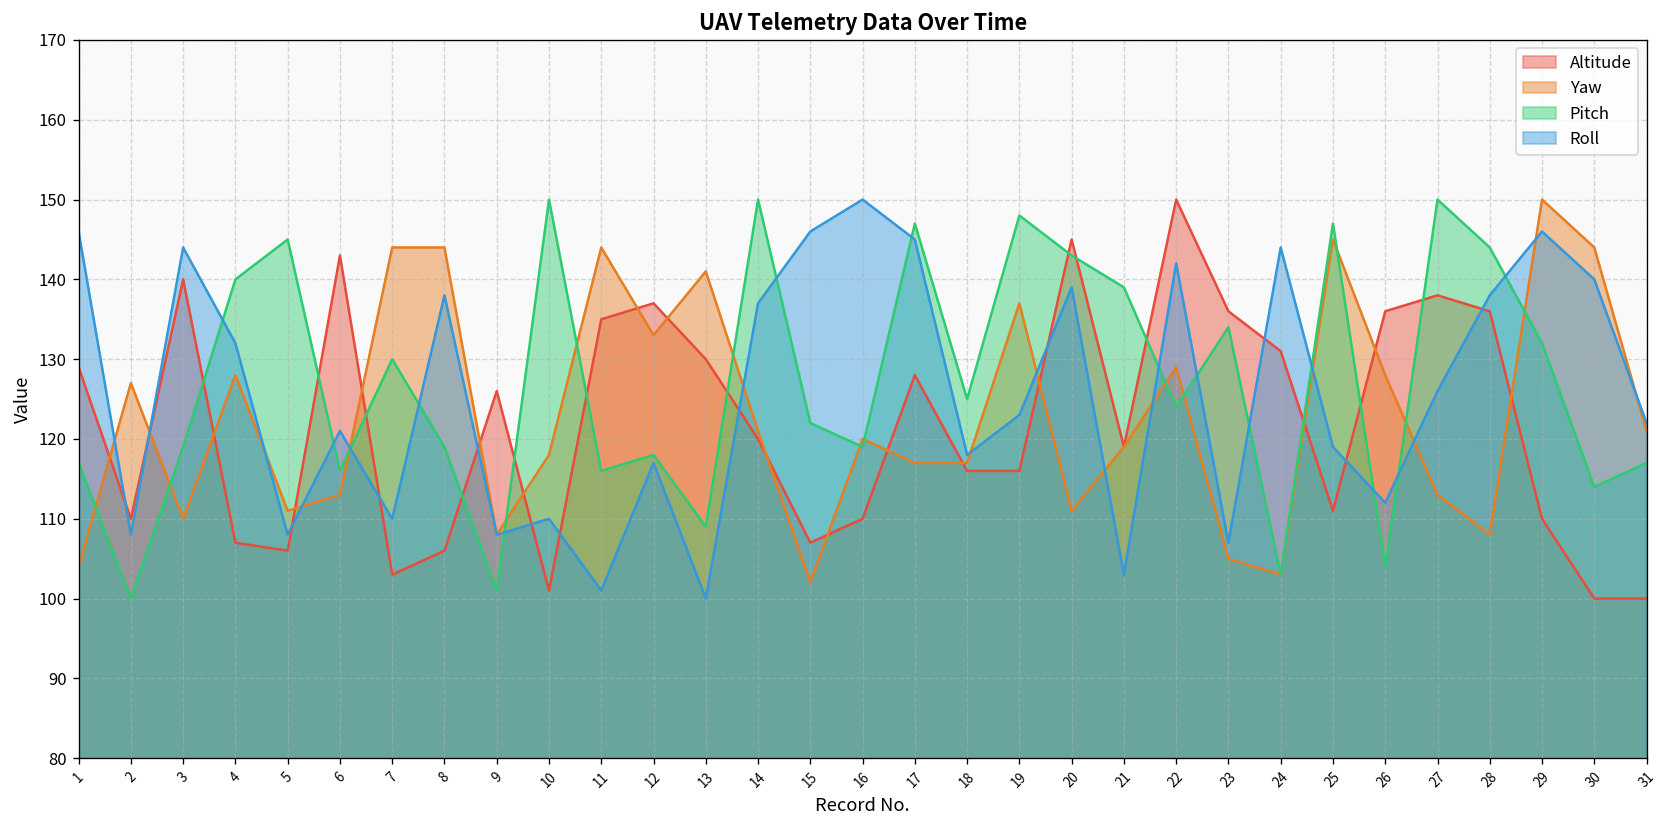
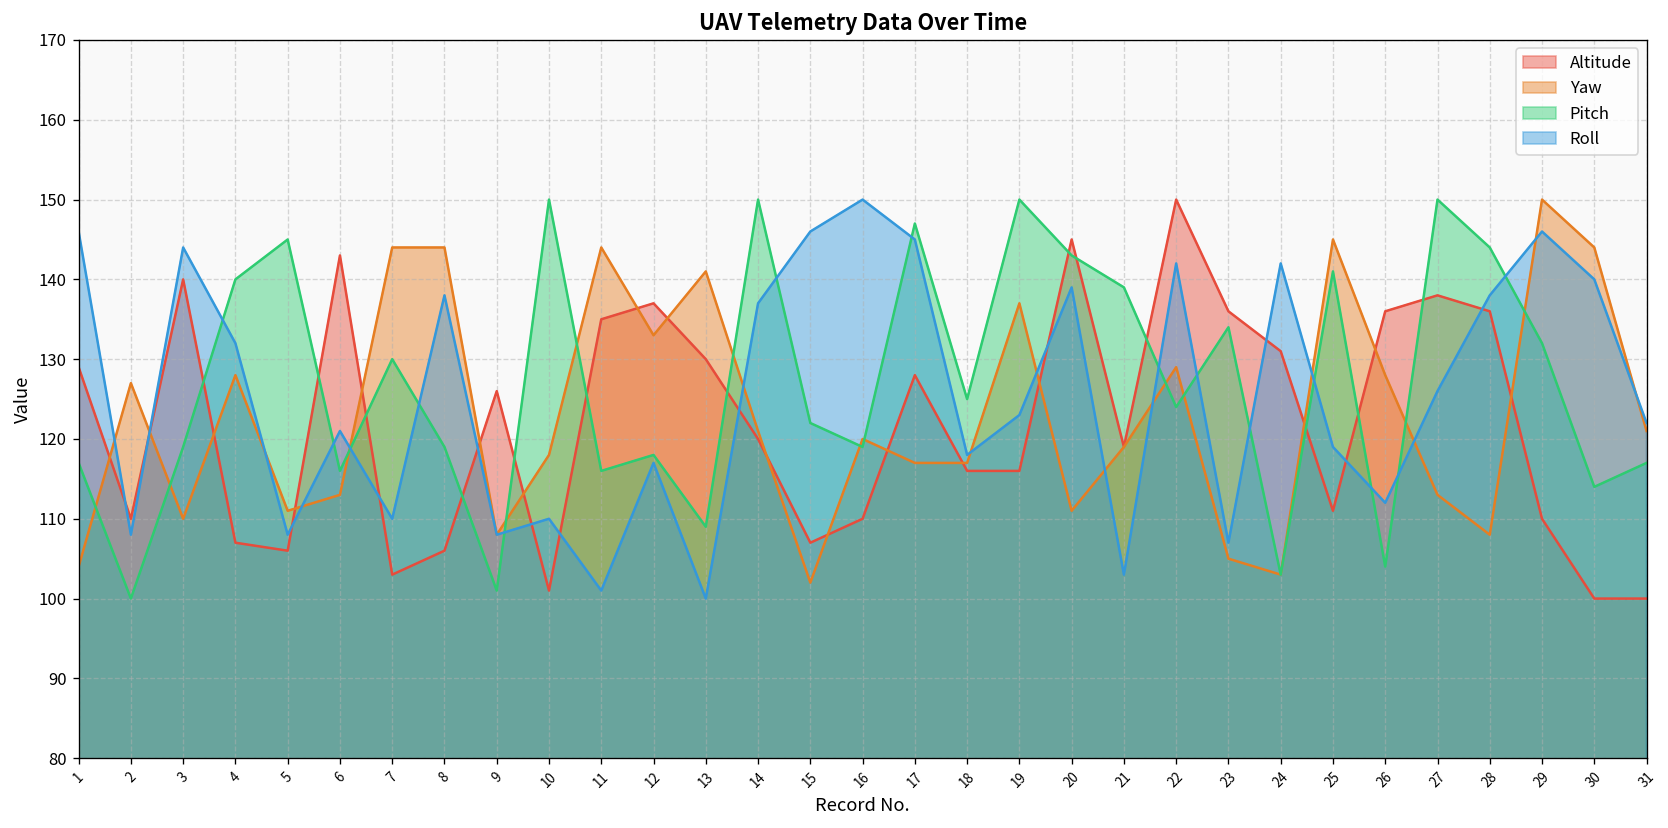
Pitch, 19: 148 -> 150
Roll, 24: 144 -> 142
Pitch, 25: 147 -> 141
